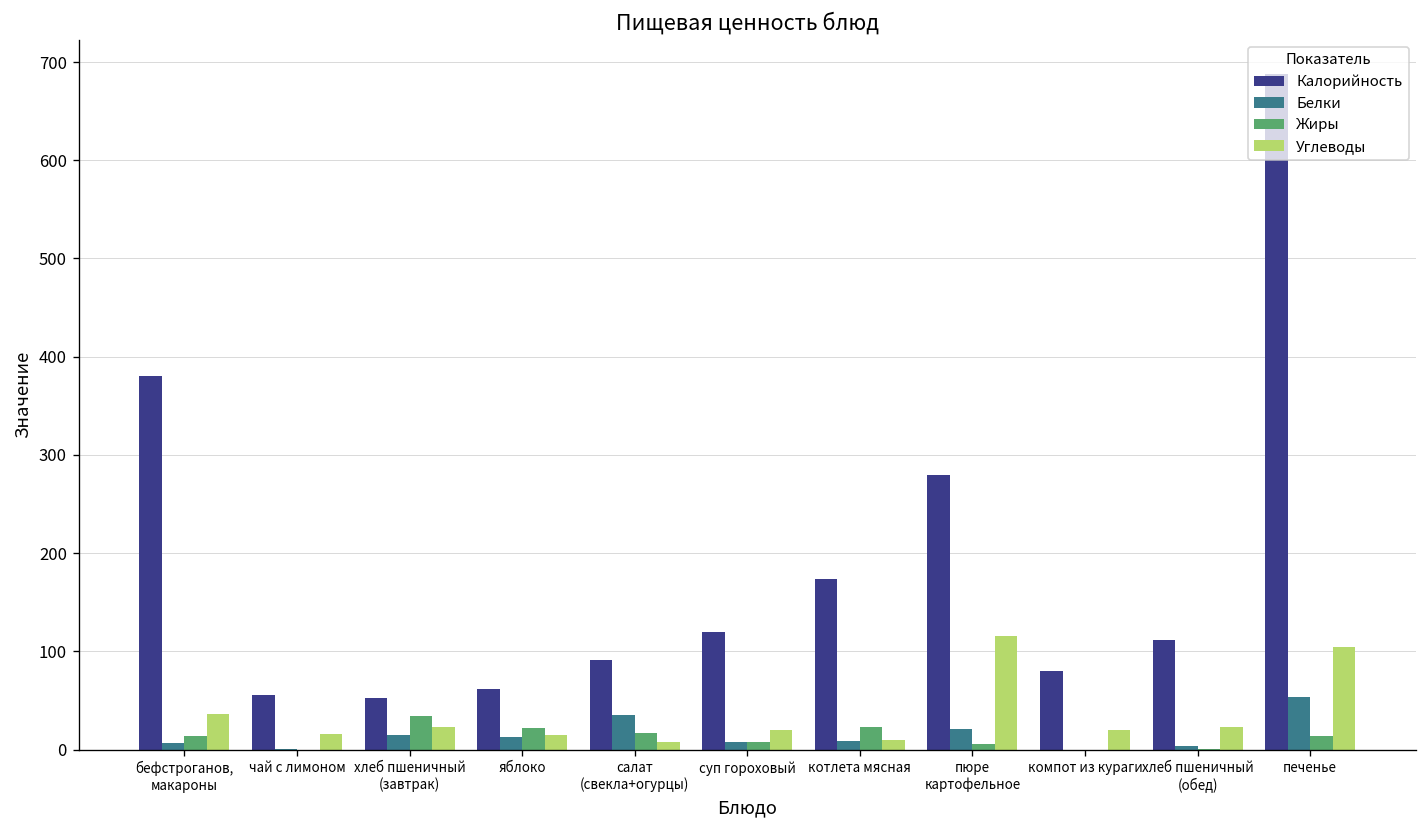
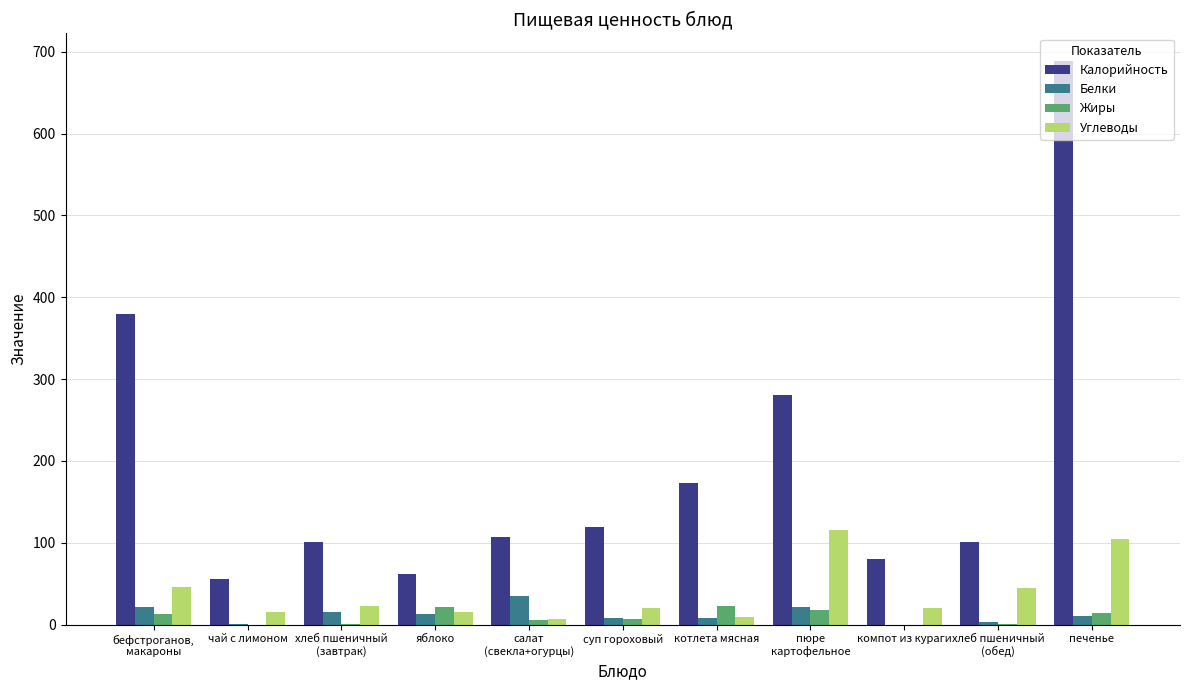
Белки, бефстроганов, макароны: 10 -> 20
Углеводы, бефстроганов, макароны: 40 -> 50
Калорийность, хлеб пшеничный (завтрак): 50 -> 100
Жиры, хлеб пшеничный (завтрак): 30 -> 0
Калорийность, салат (свекла+огурцы): 90 -> 110
Жиры, салат (свекла+огурцы): 20 -> 10
Жиры, пюре картофельное: 10 -> 20
Калорийность, хлеб пшеничный (обед): 110 -> 100
Углеводы, хлеб пшеничный (обед): 20 -> 40
Белки, печенье: 50 -> 10
